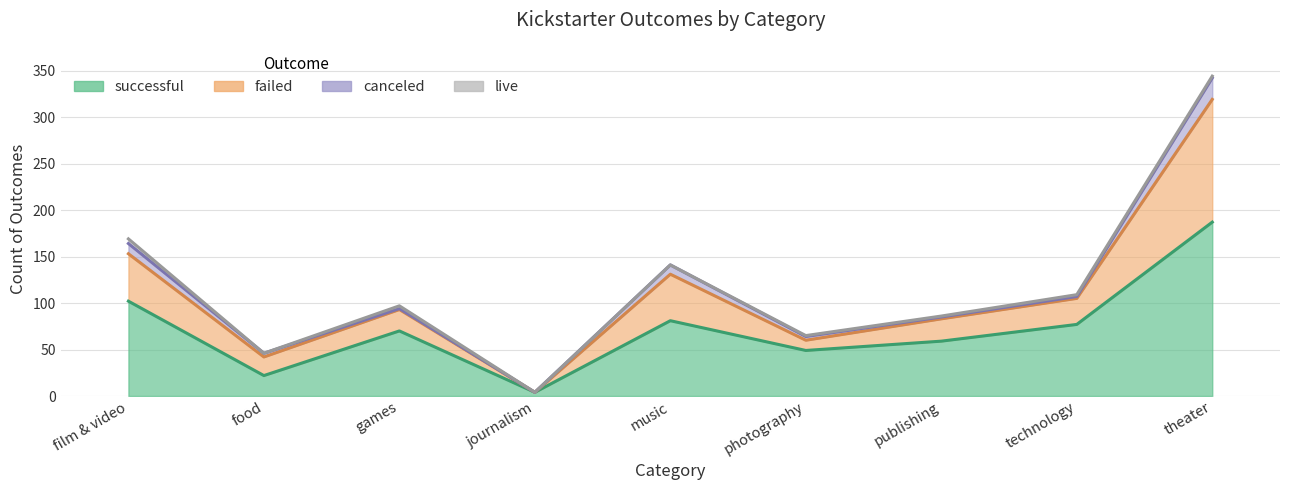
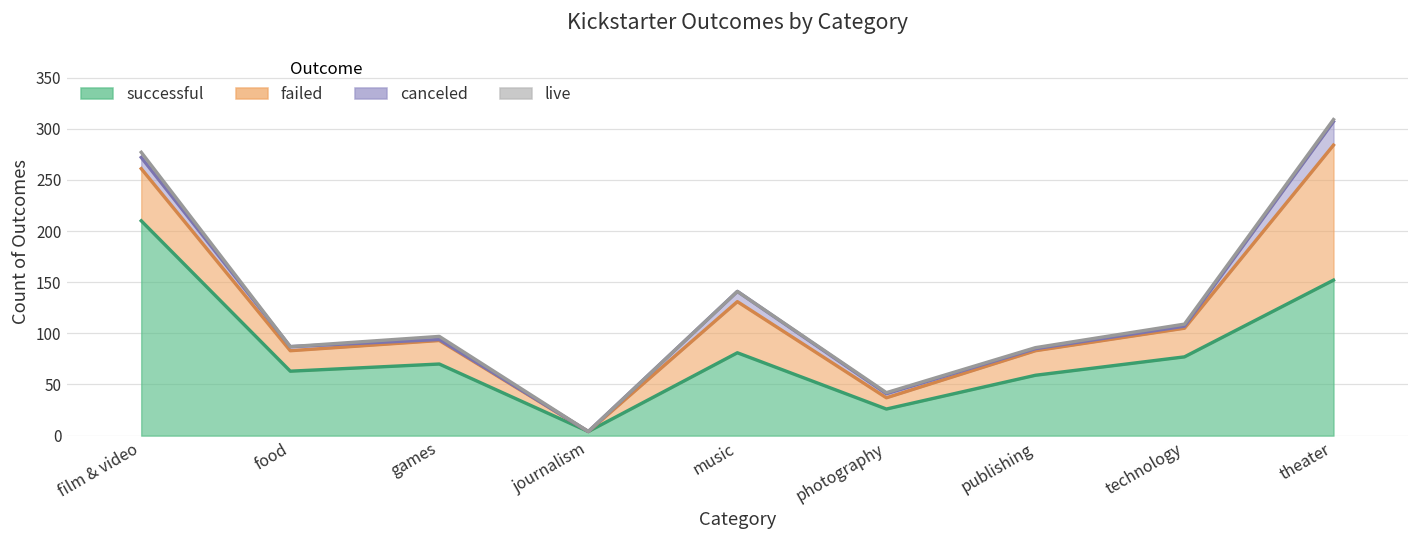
successful, film & video: 100 -> 210
successful, food: 20 -> 60
successful, photography: 50 -> 30
successful, theater: 190 -> 150
